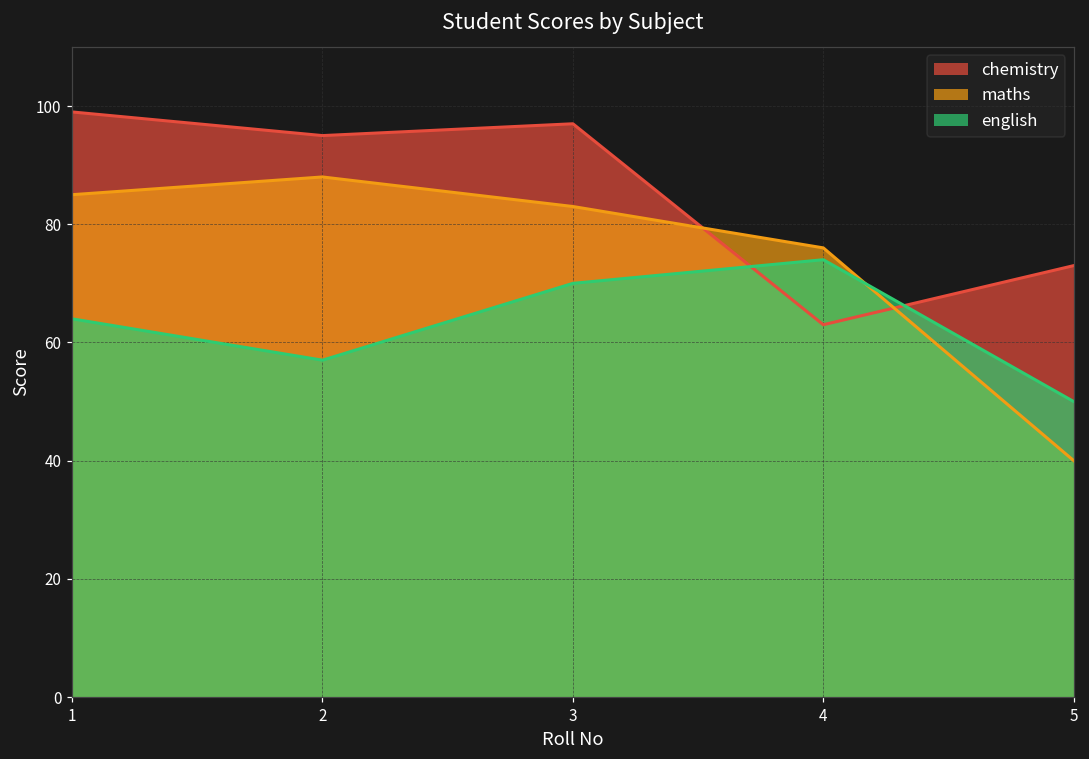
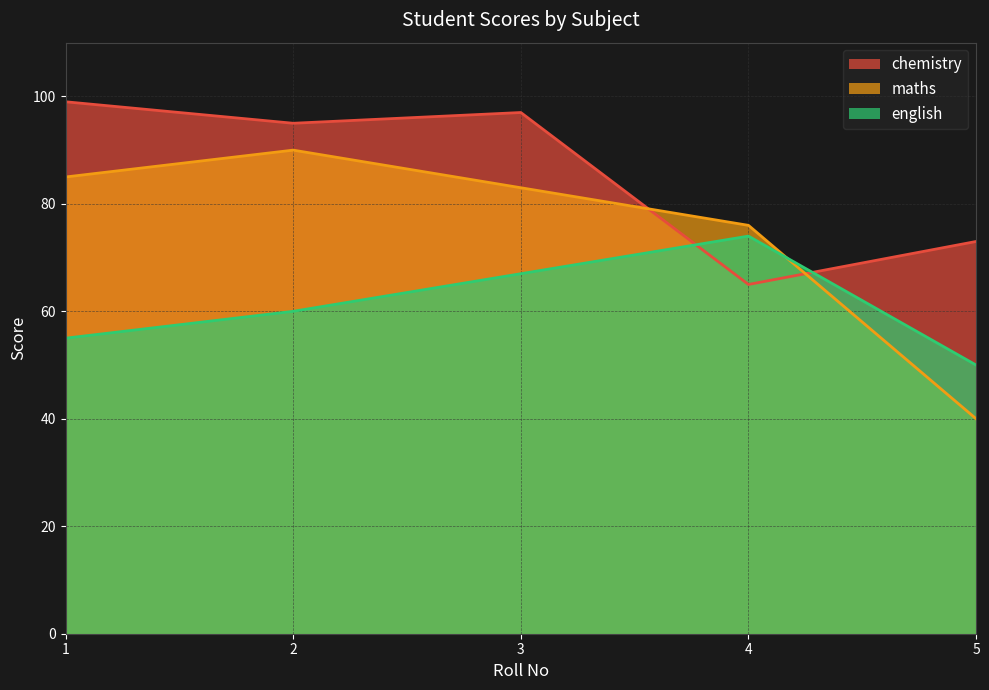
english, 1: 64 -> 55
maths, 2: 88 -> 90
english, 2: 57 -> 60
english, 3: 70 -> 67
chemistry, 4: 63 -> 65
